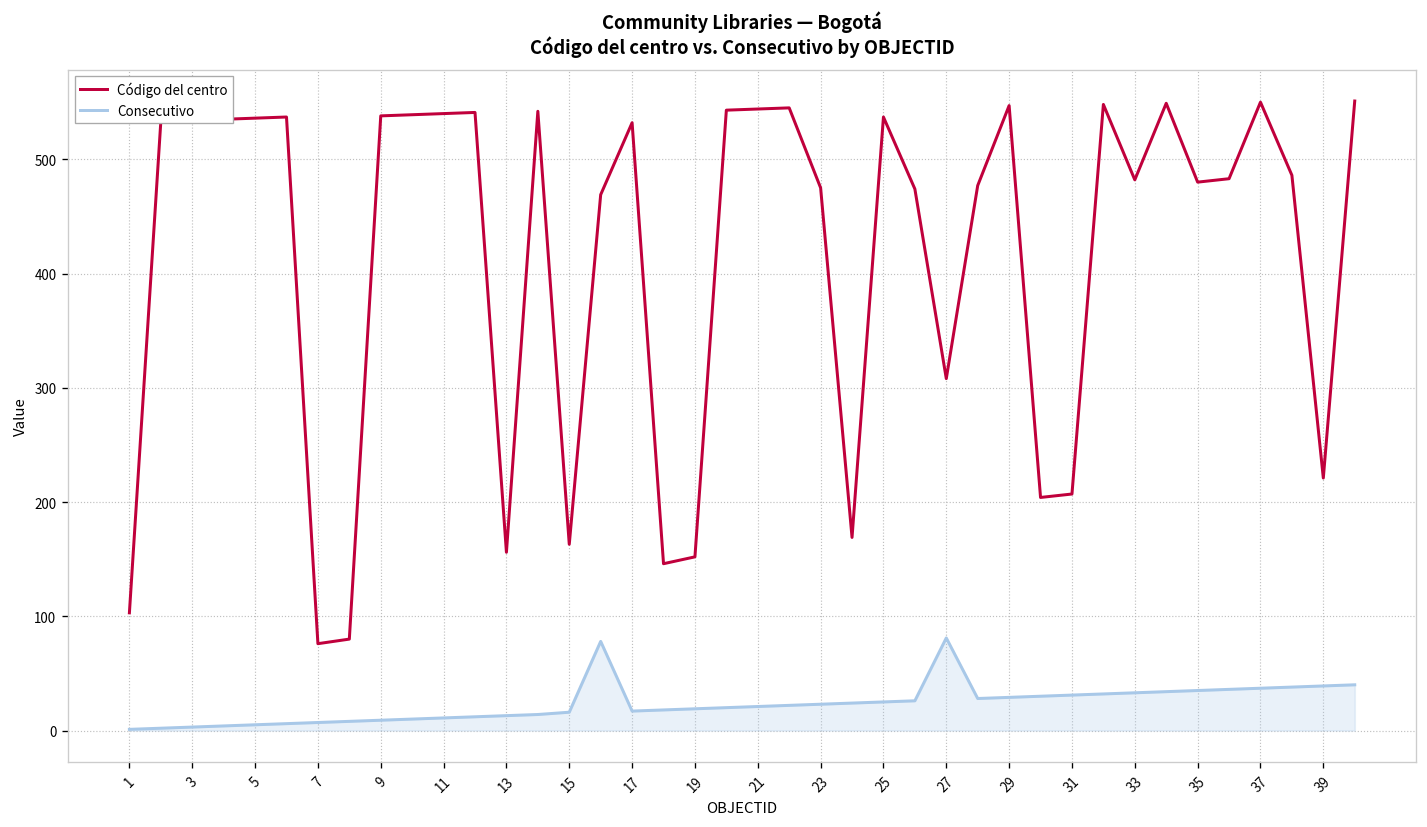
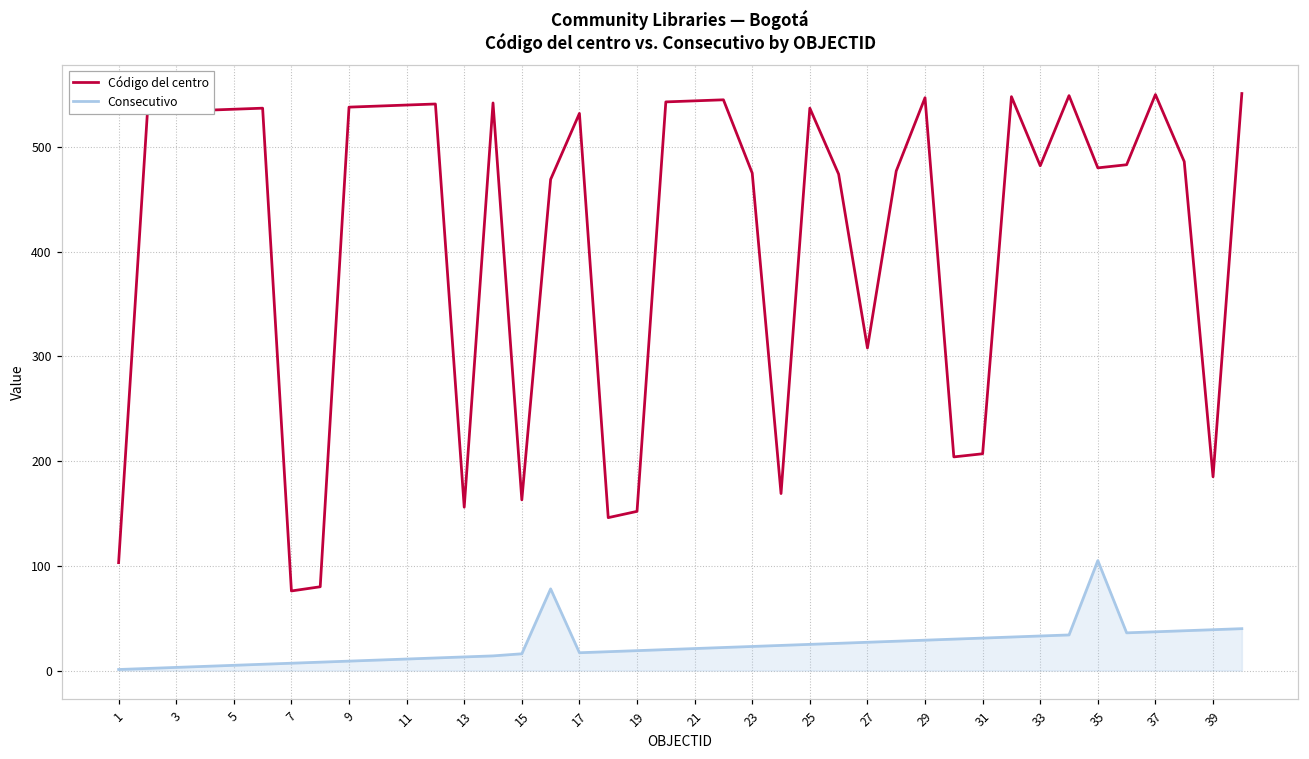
Consecutivo, 27: 80 -> 30
Consecutivo, 35: 40 -> 110
Código del centro, 39: 220 -> 190
